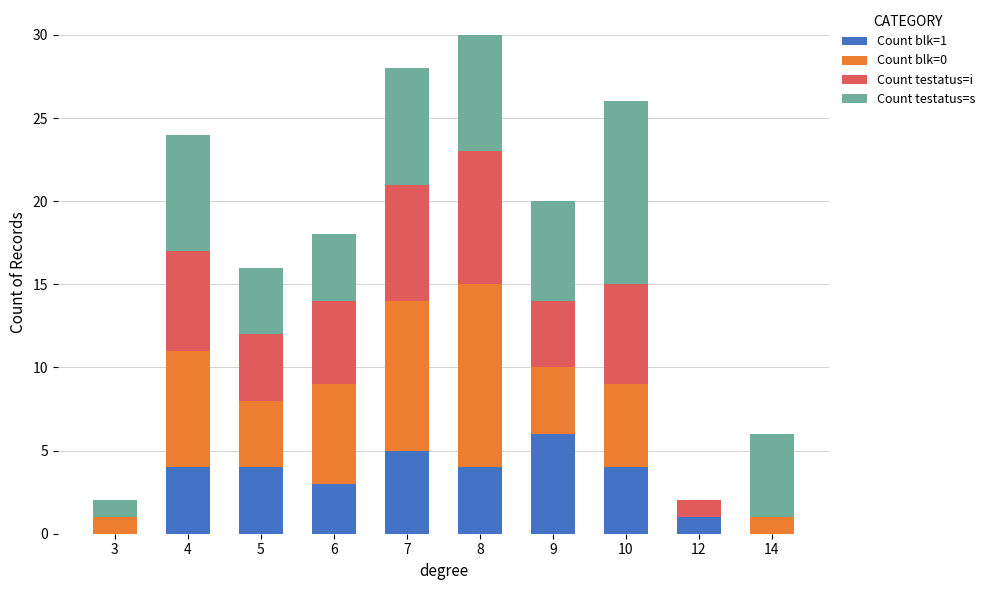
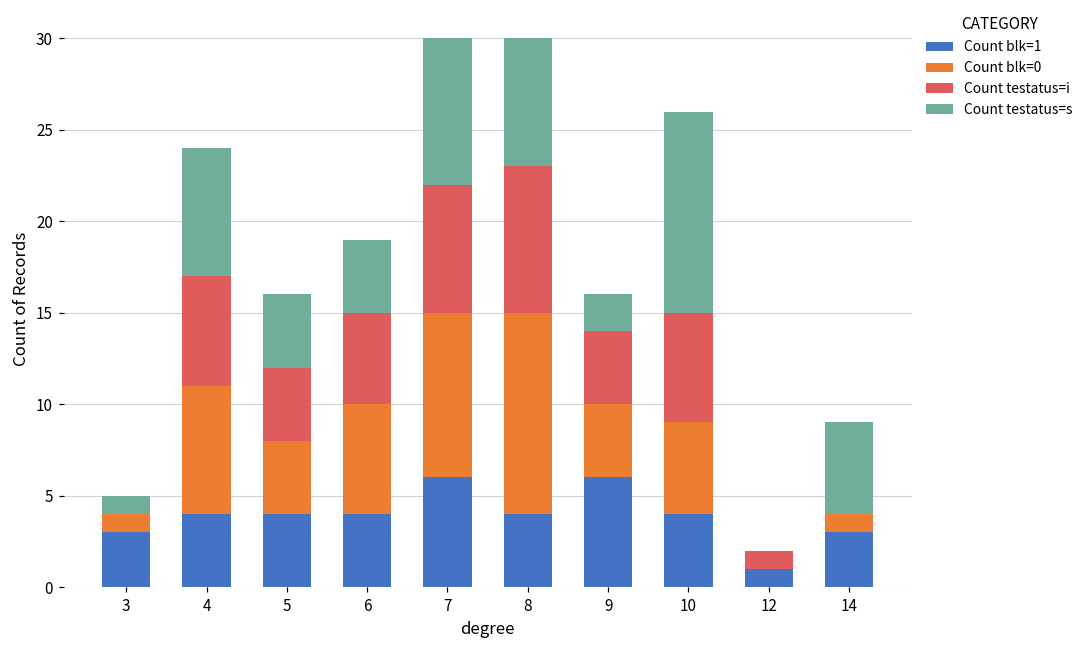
Count blk=1, 3: 0 -> 3
Count blk=1, 6: 3 -> 4
Count blk=1, 7: 5 -> 6
Count testatus=s, 7: 7 -> 8
Count testatus=s, 9: 6 -> 2
Count blk=1, 14: 0 -> 3
